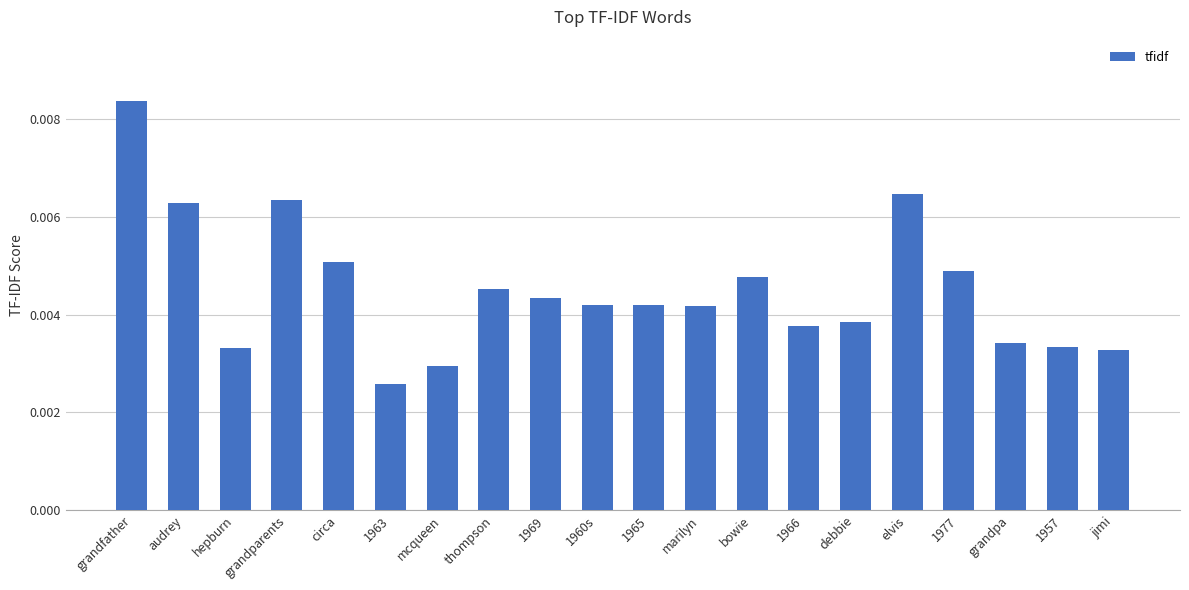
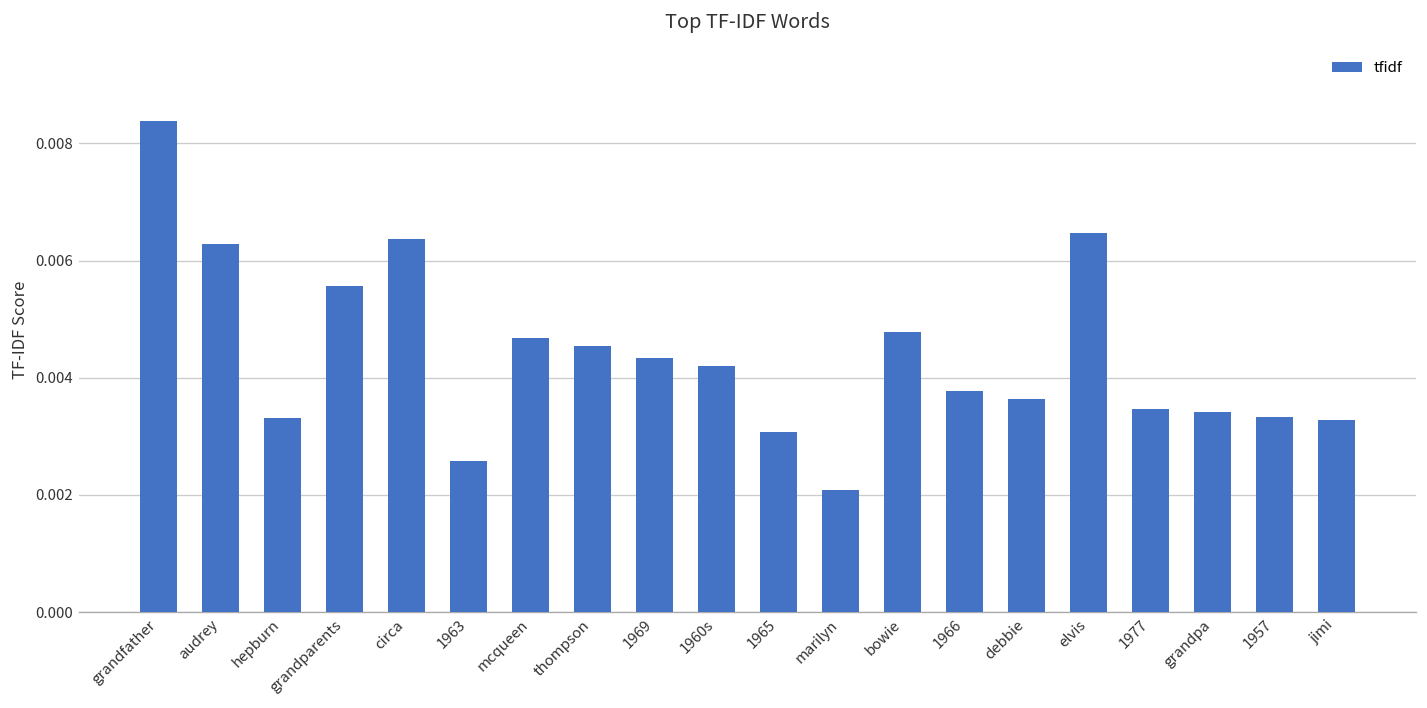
grandparents: 0.0064 -> 0.0056
circa: 0.0051 -> 0.0064
mcqueen: 0.0029 -> 0.0047
1965: 0.0042 -> 0.0031
marilyn: 0.0042 -> 0.0021
debbie: 0.0039 -> 0.0036
1977: 0.0049 -> 0.0035
